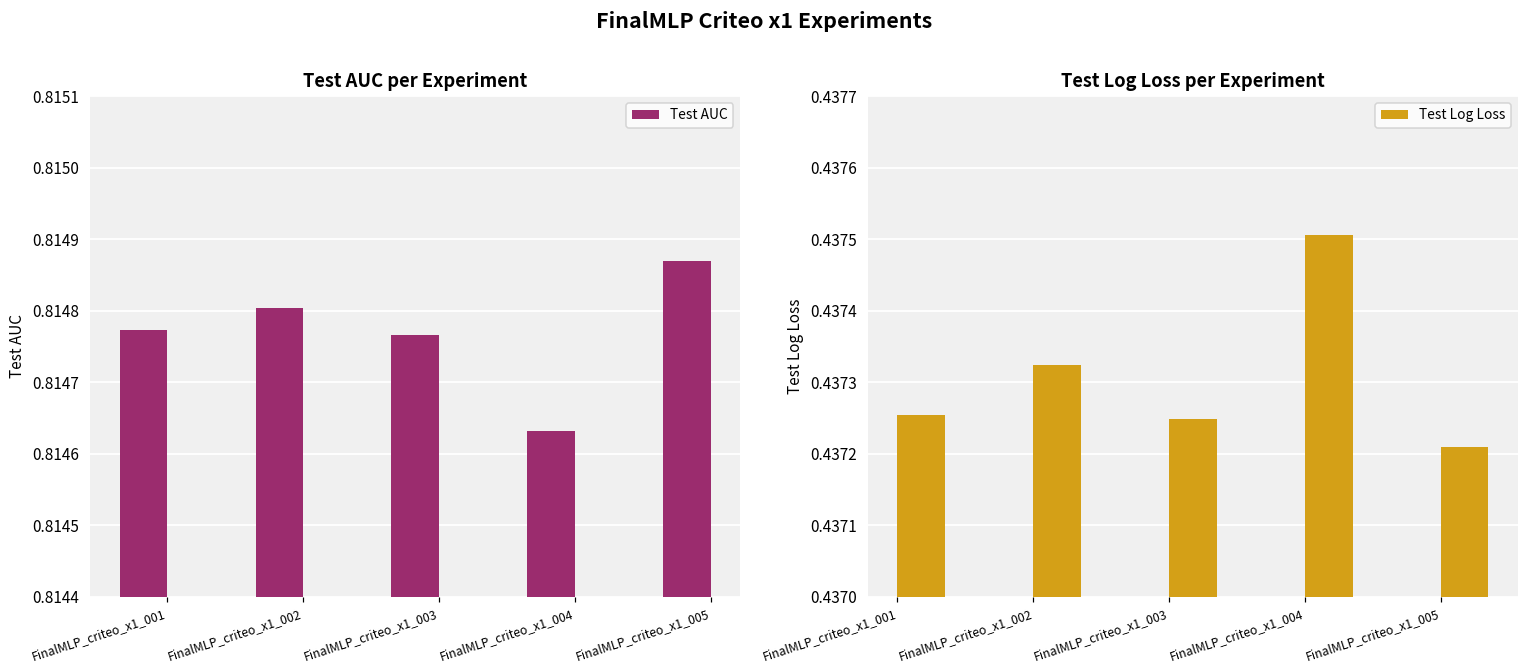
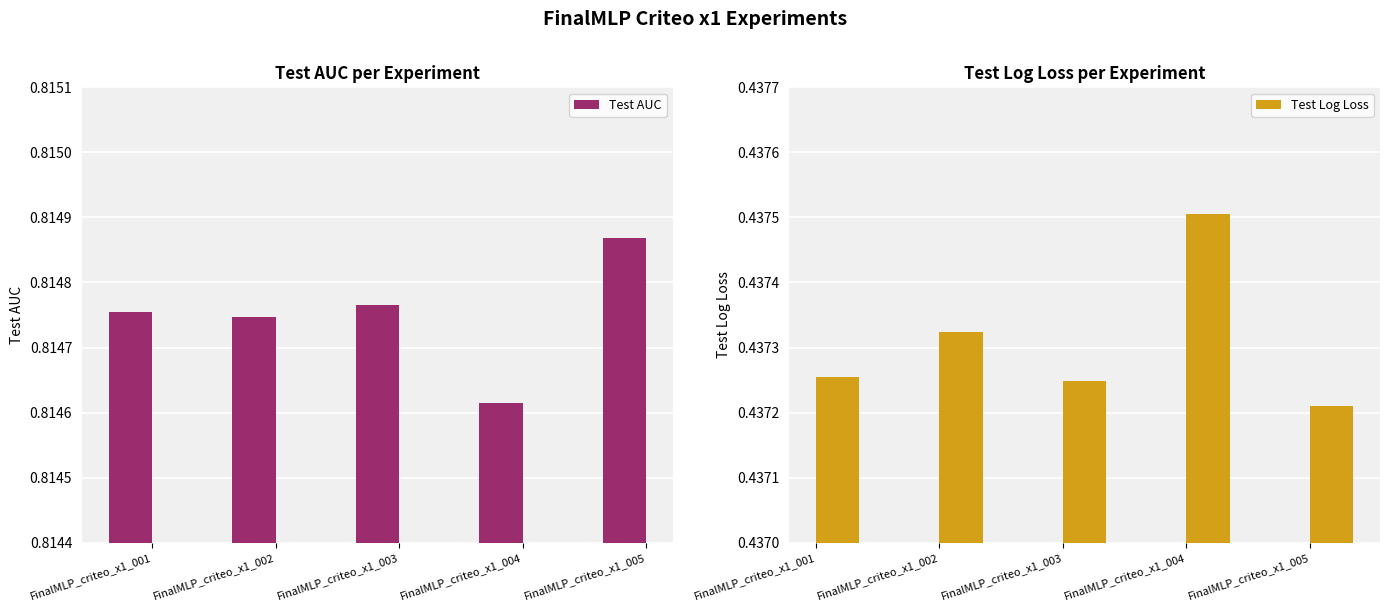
Test AUC per Experiment, FinalMLP_criteo_x1_001: 0.81477 -> 0.81476
Test AUC per Experiment, FinalMLP_criteo_x1_002: 0.81480 -> 0.81475
Test AUC per Experiment, FinalMLP_criteo_x1_004: 0.81463 -> 0.81461
